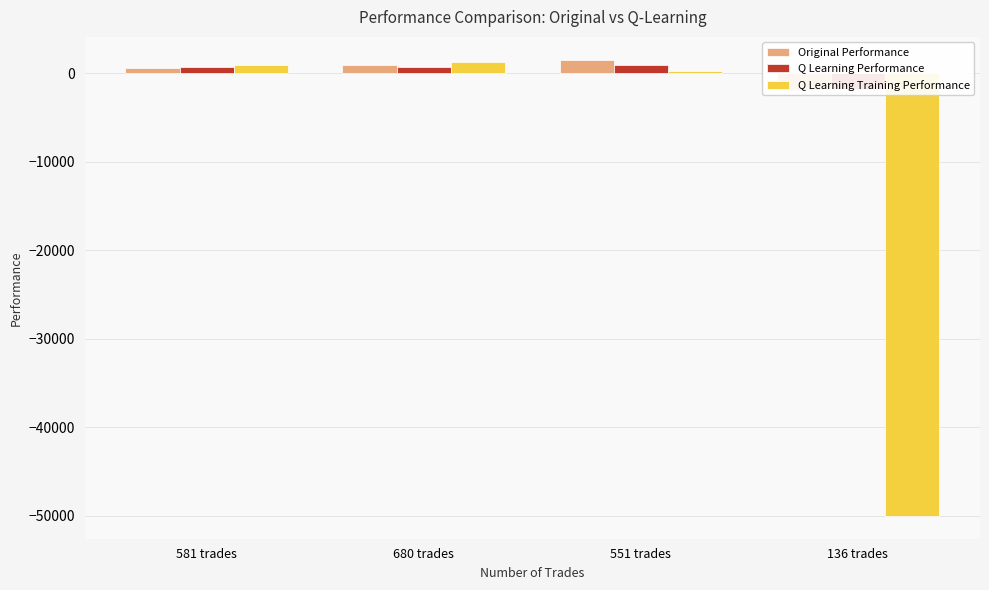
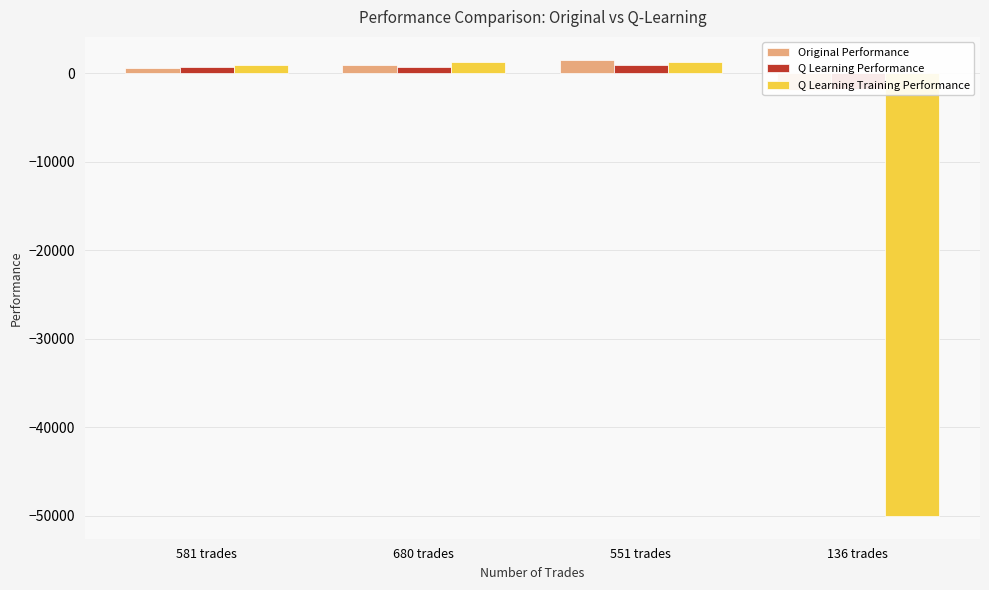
Q Learning Training Performance, 551 trades: 0 -> 1000
